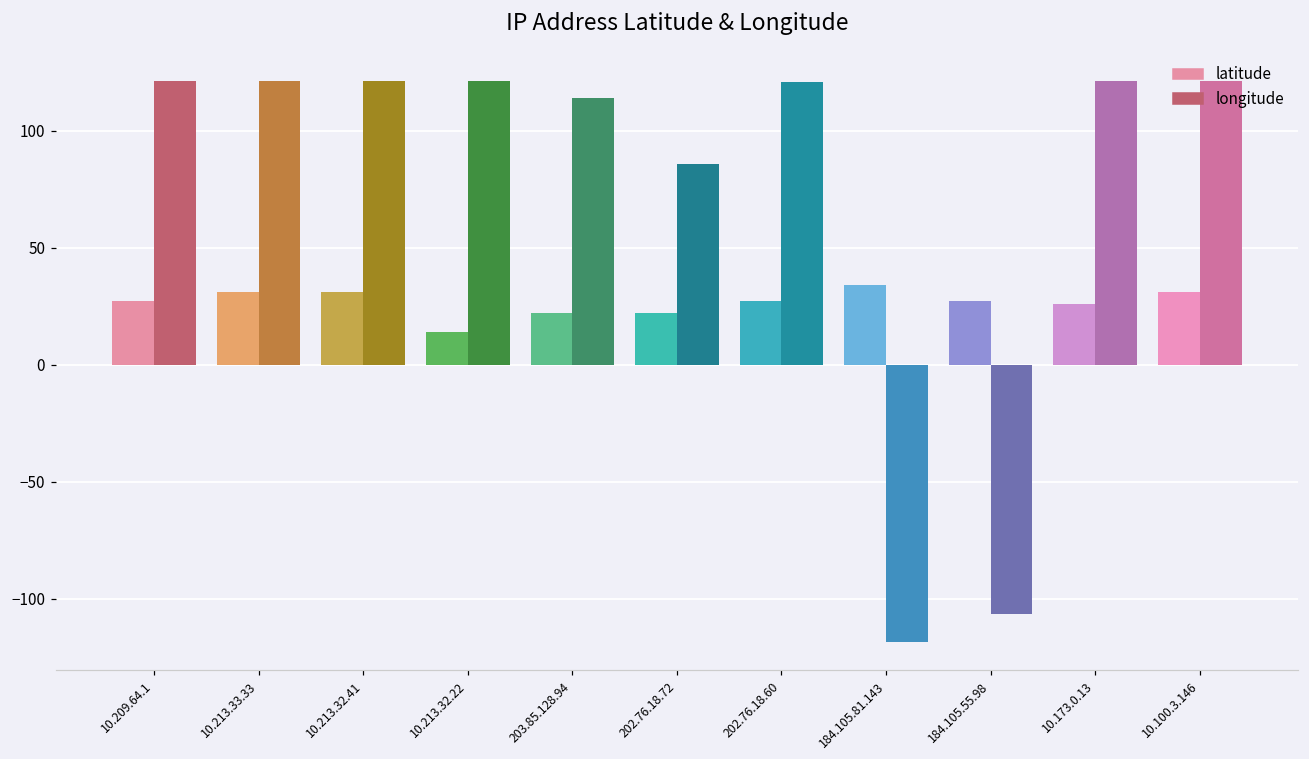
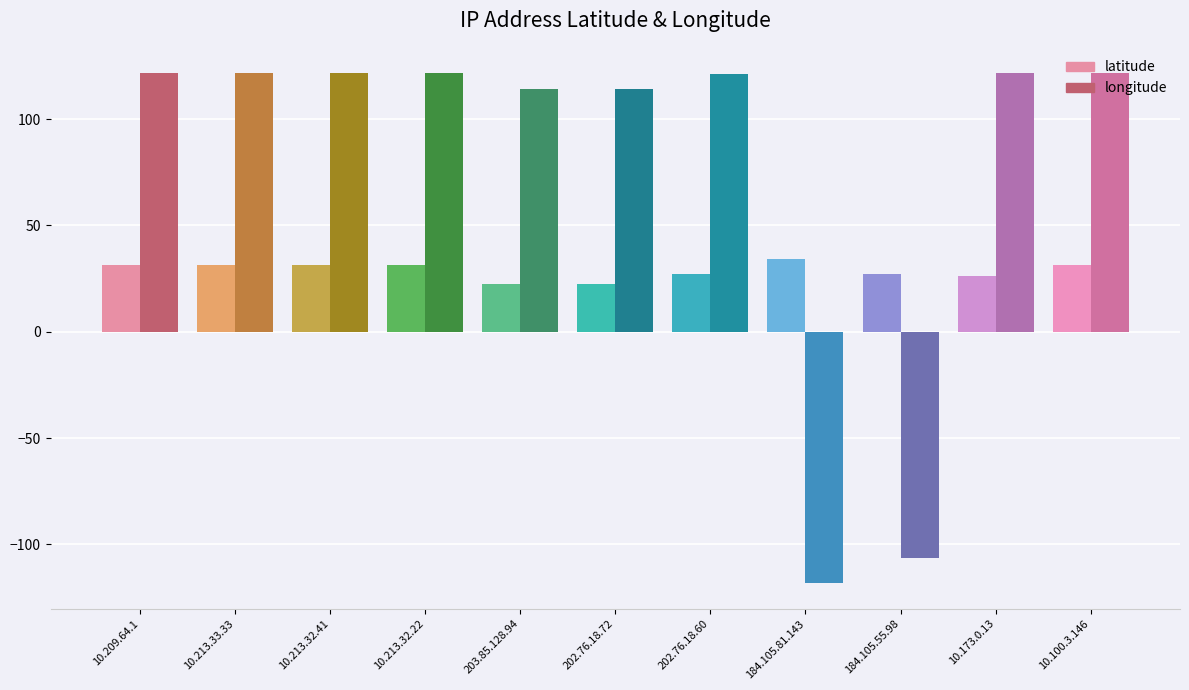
latitude, 10.209.64.1: 27 -> 31
latitude, 10.213.32.22: 14 -> 31
longitude, 202.76.18.72: 86 -> 114
